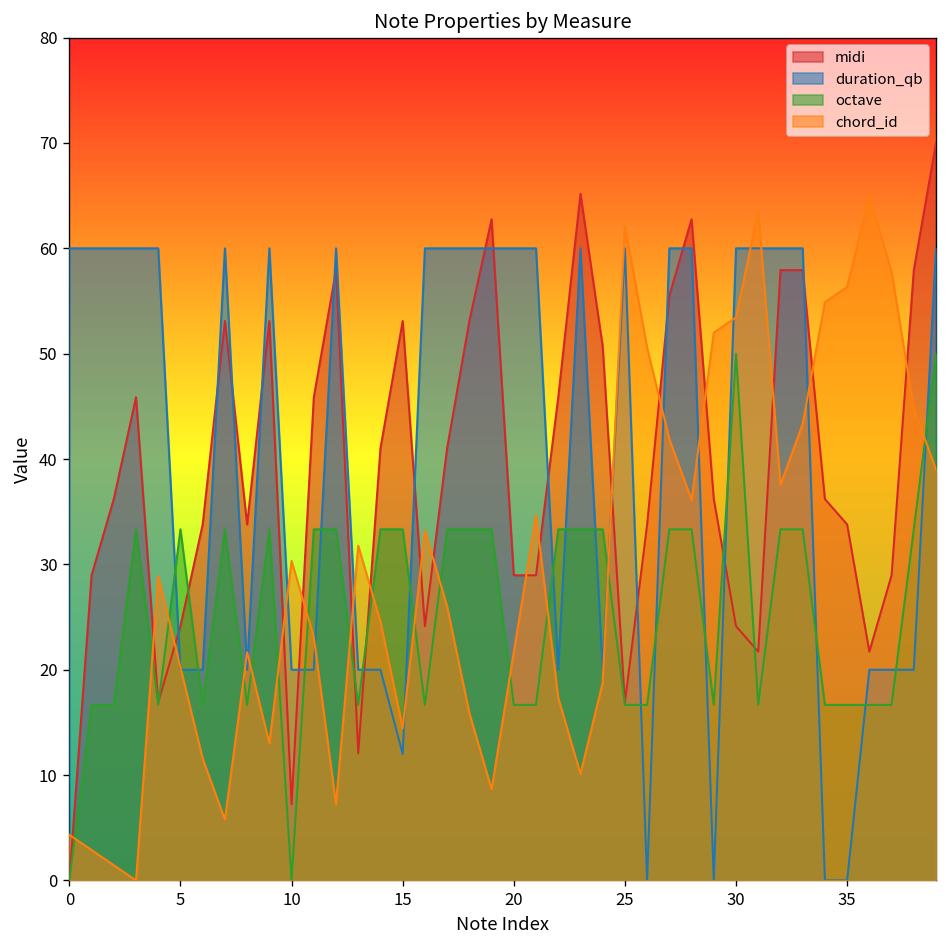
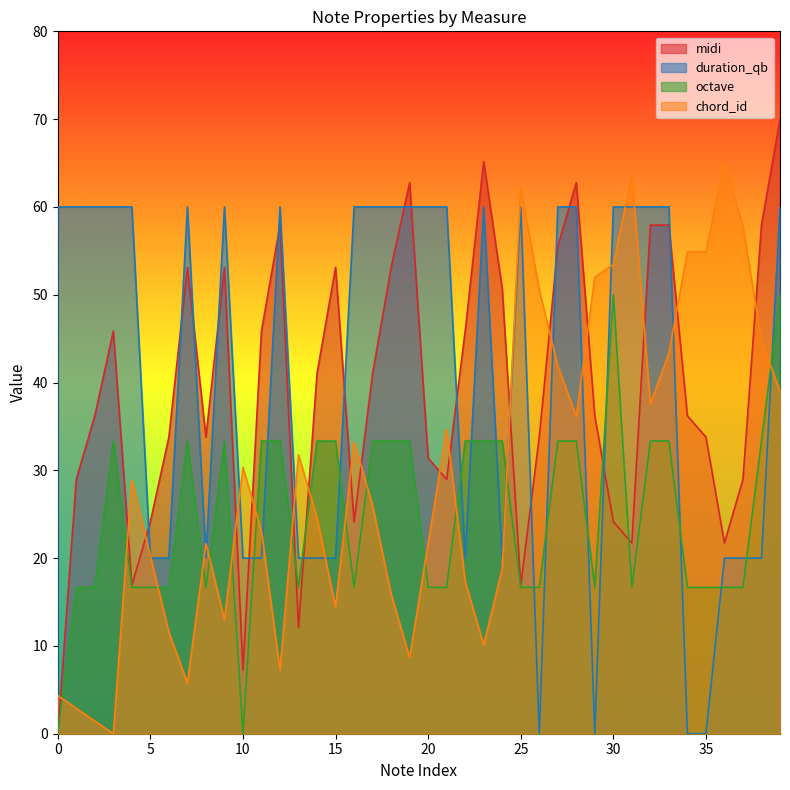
octave, 5: 33 -> 17
duration_qb, 15: 12 -> 20
midi, 20: 29 -> 31
chord_id, 35: 56 -> 55
